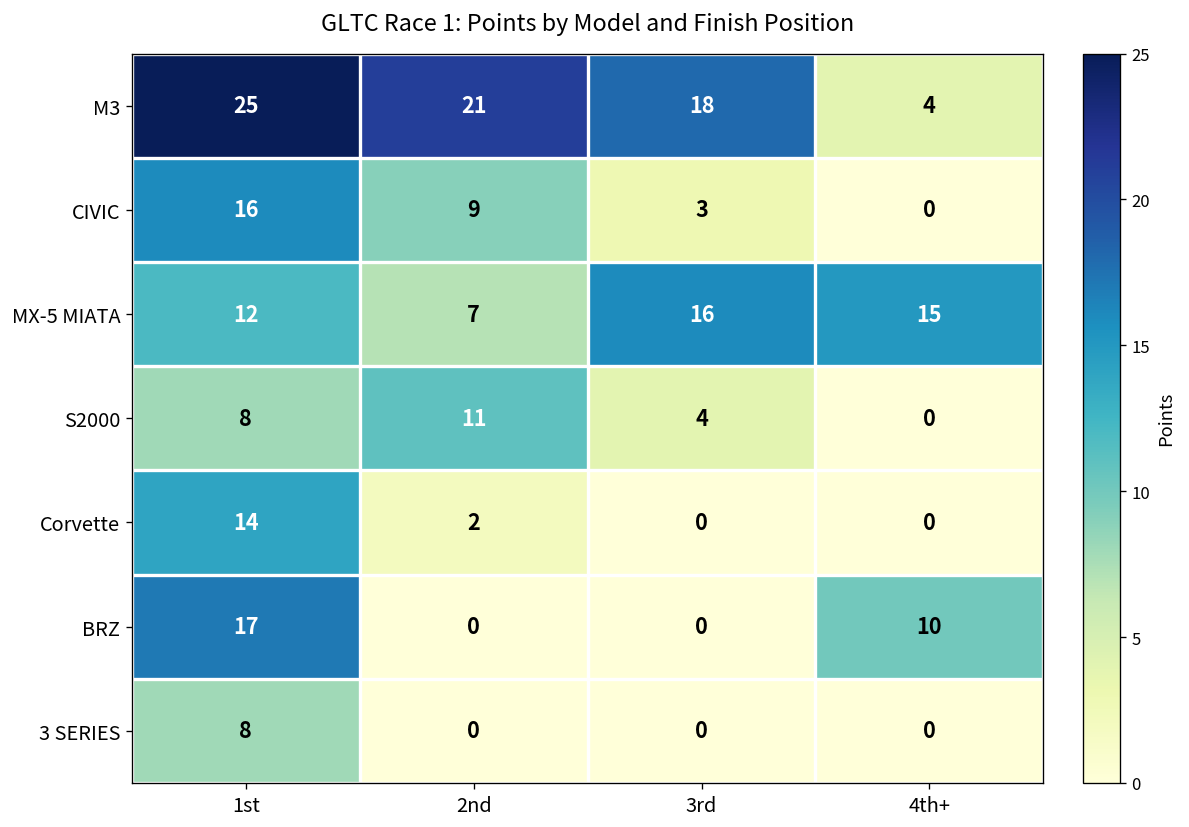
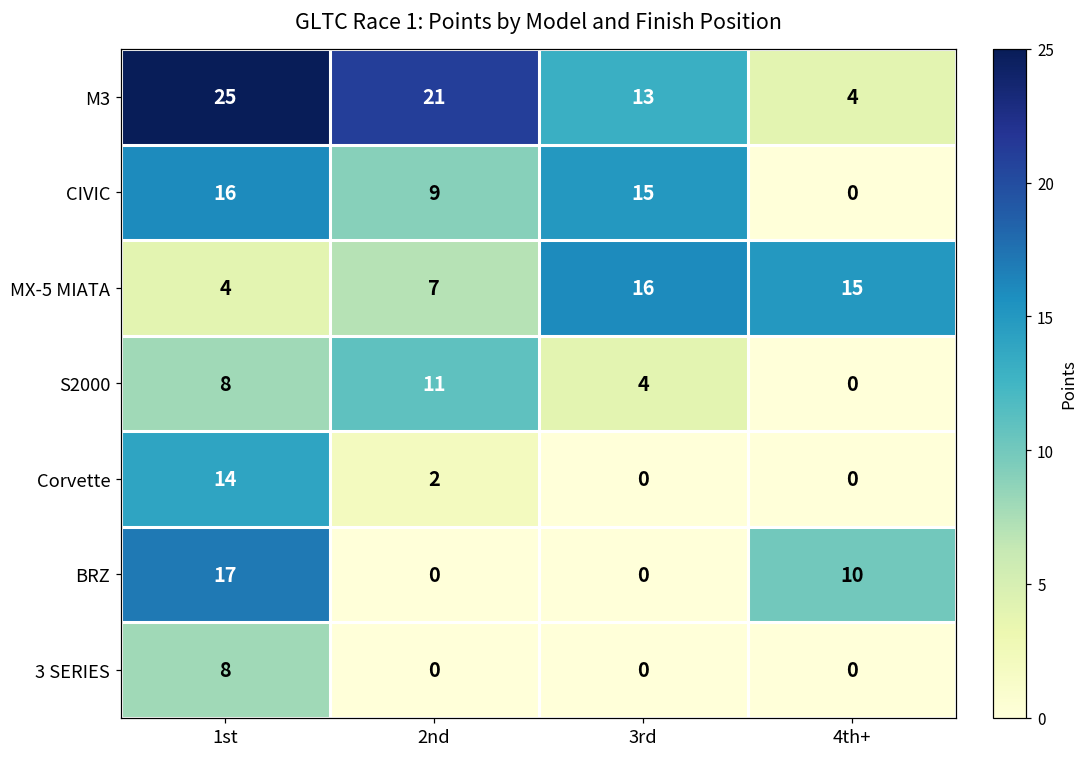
M3, 3rd: 18 -> 13
CIVIC, 3rd: 3 -> 15
MX-5 MIATA, 1st: 12 -> 4
